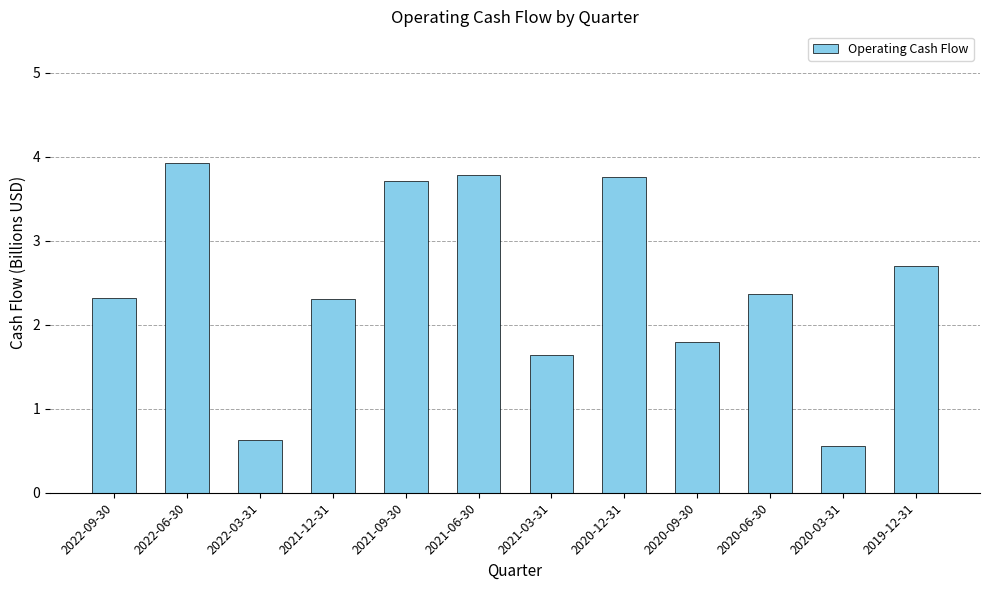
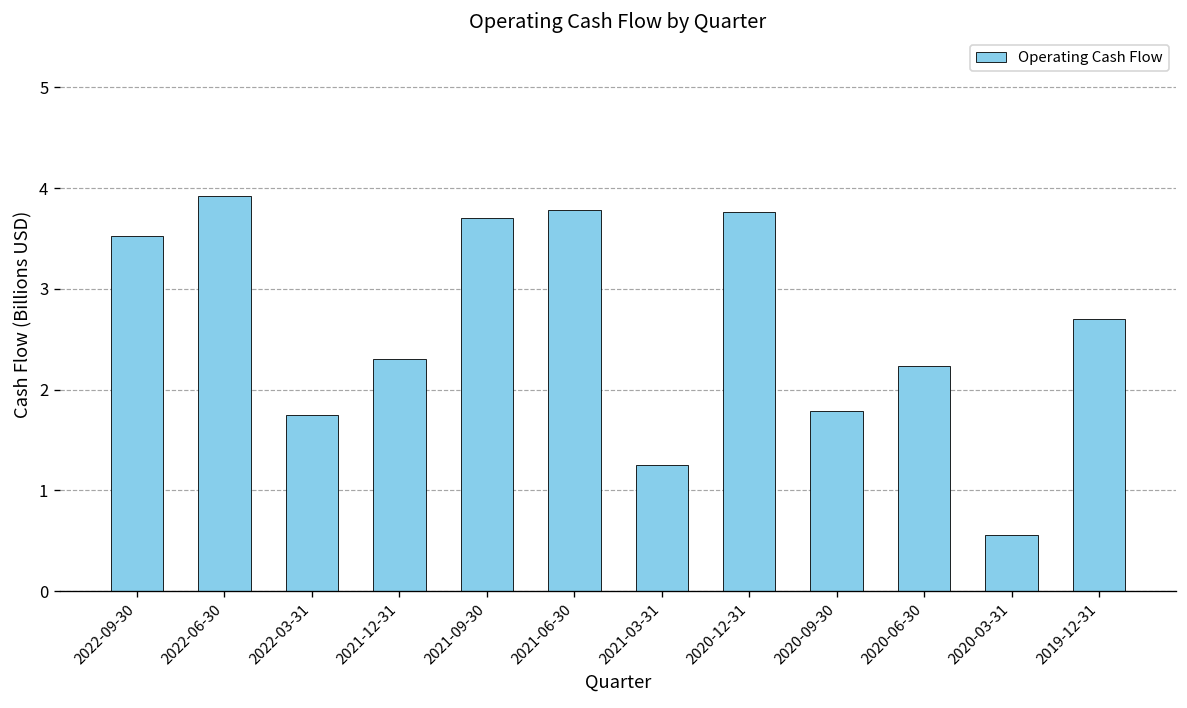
2022-09-30: 2.3 -> 3.5
2022-03-31: 0.6 -> 1.8
2021-03-31: 1.6 -> 1.3
2020-06-30: 2.4 -> 2.2
